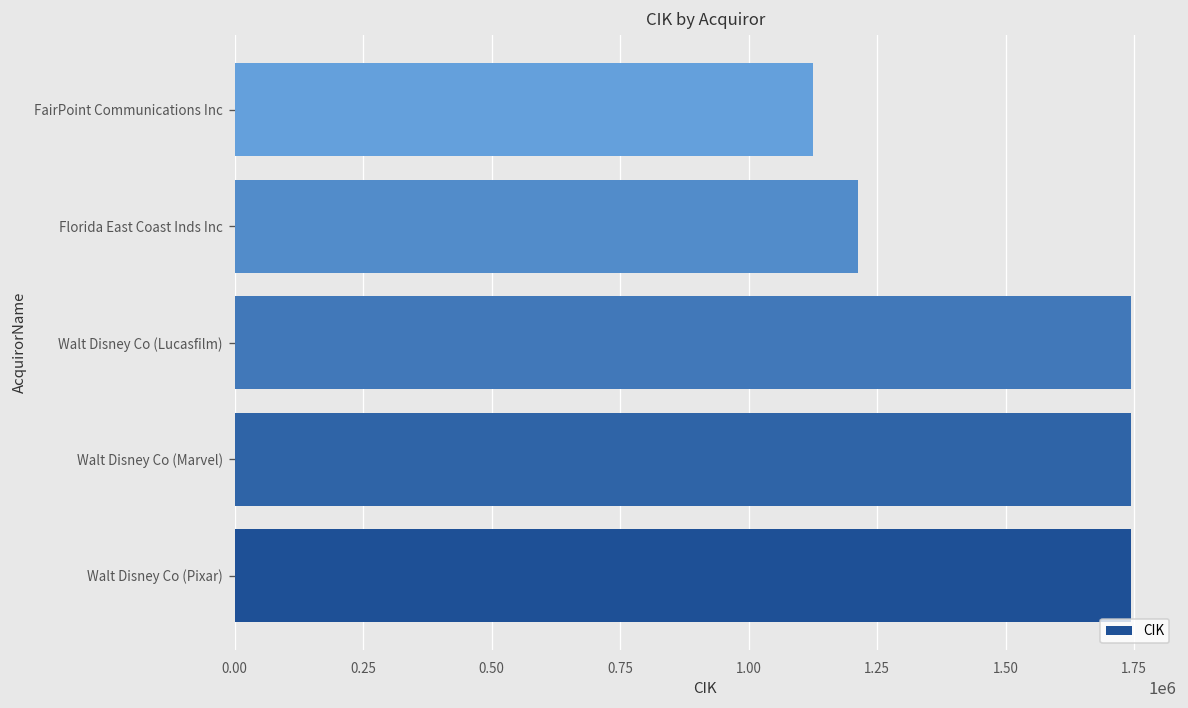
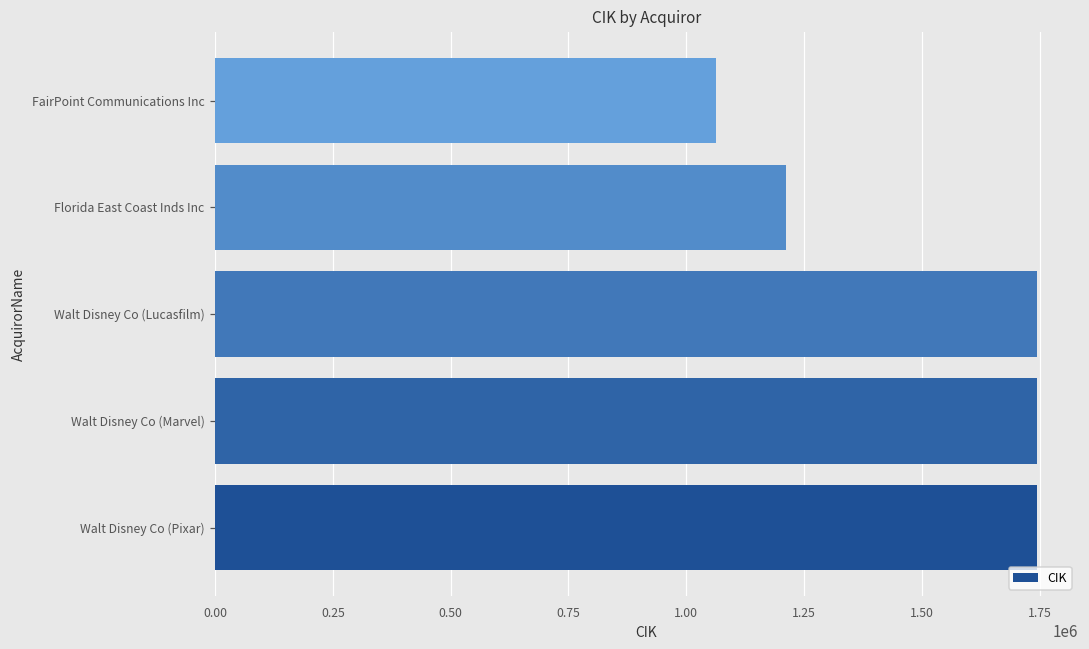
FairPoint Communications Inc: 1120000 -> 1060000
